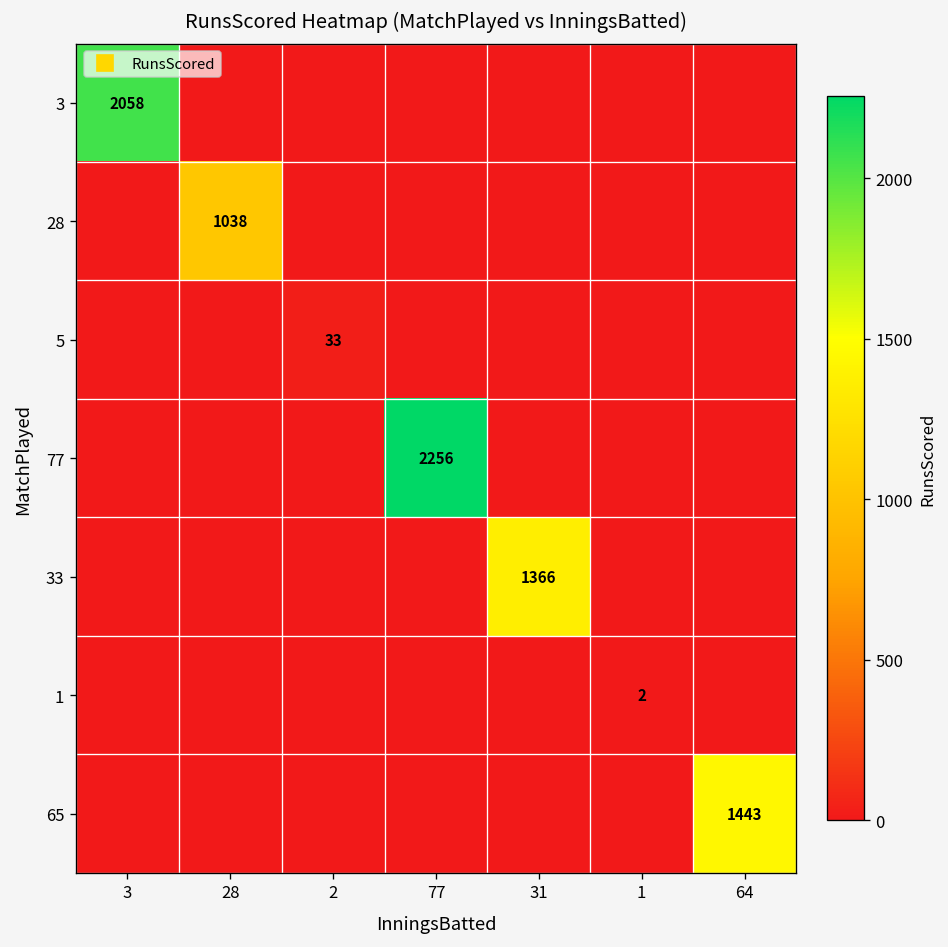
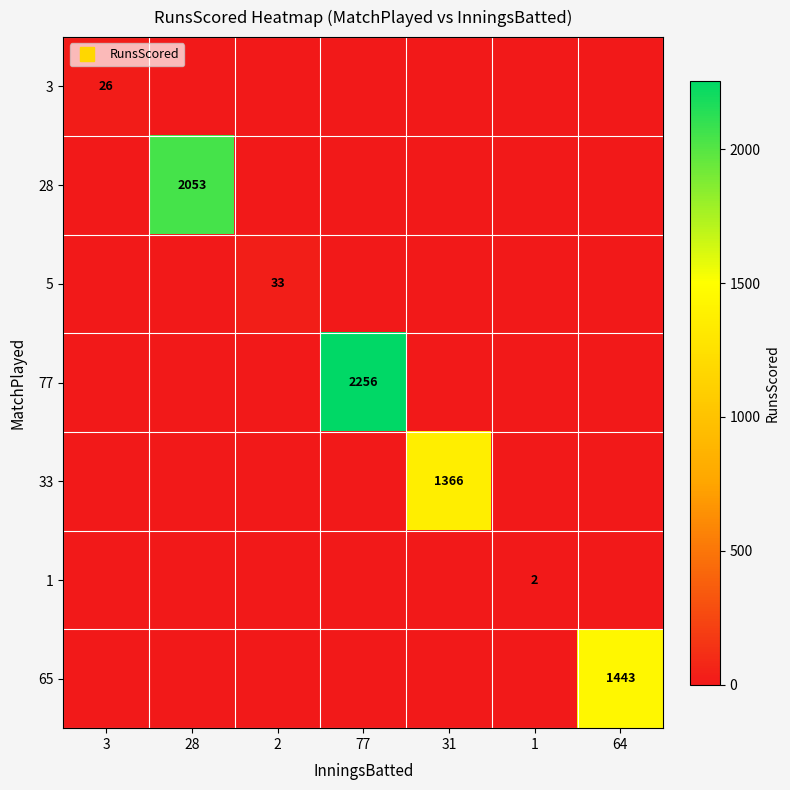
3, 3: 2058 -> 26
28, 28: 1038 -> 2053
